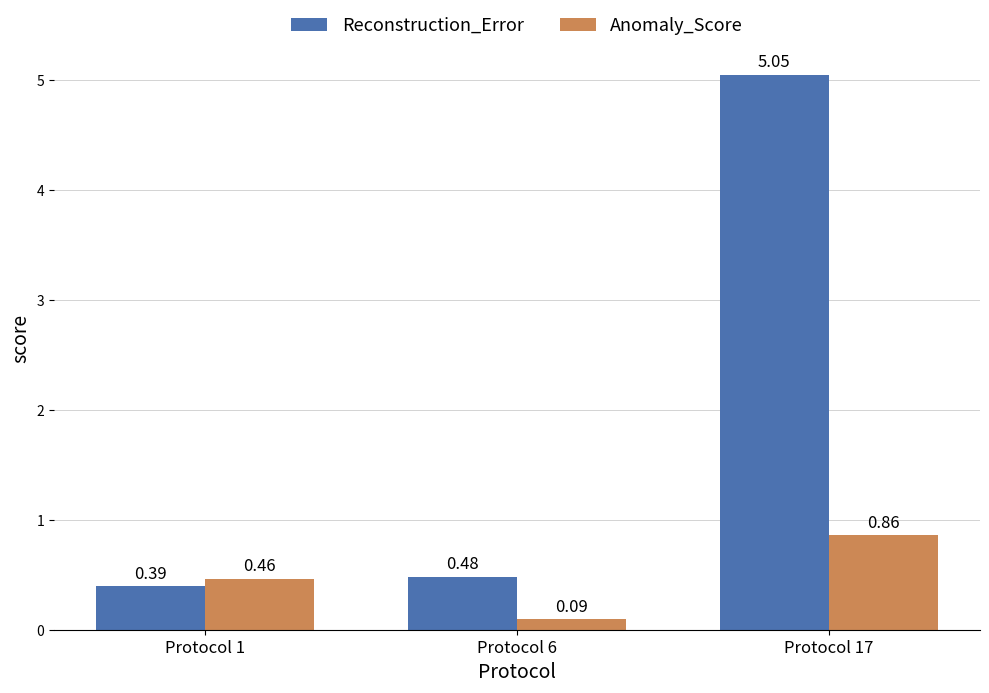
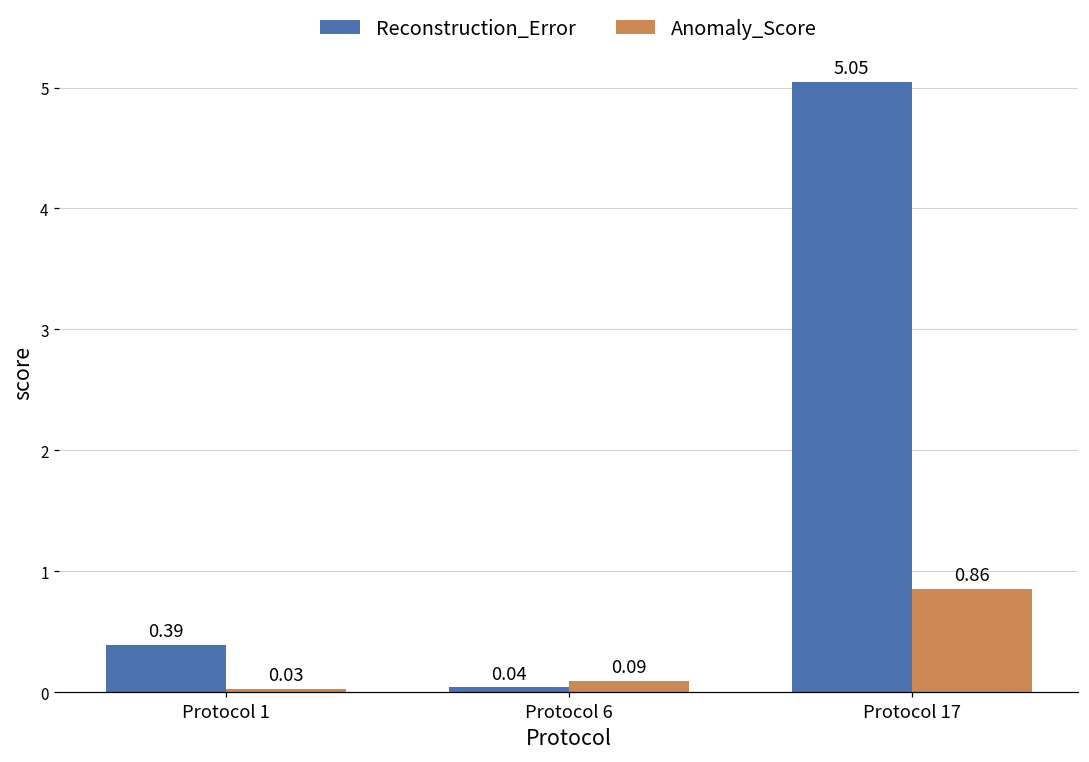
Anomaly_Score, Protocol 1: 0.46 -> 0.03
Reconstruction_Error, Protocol 6: 0.48 -> 0.04
